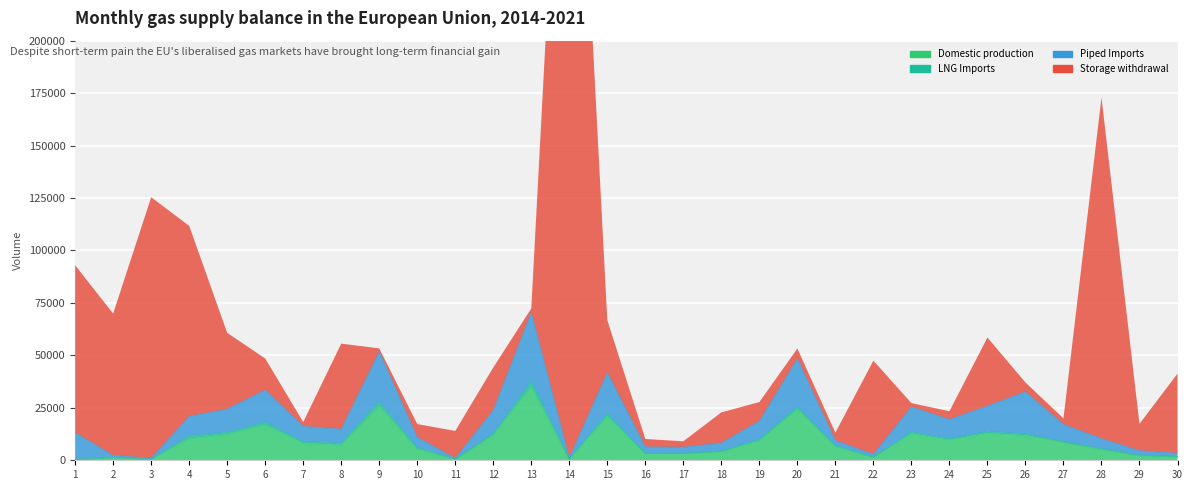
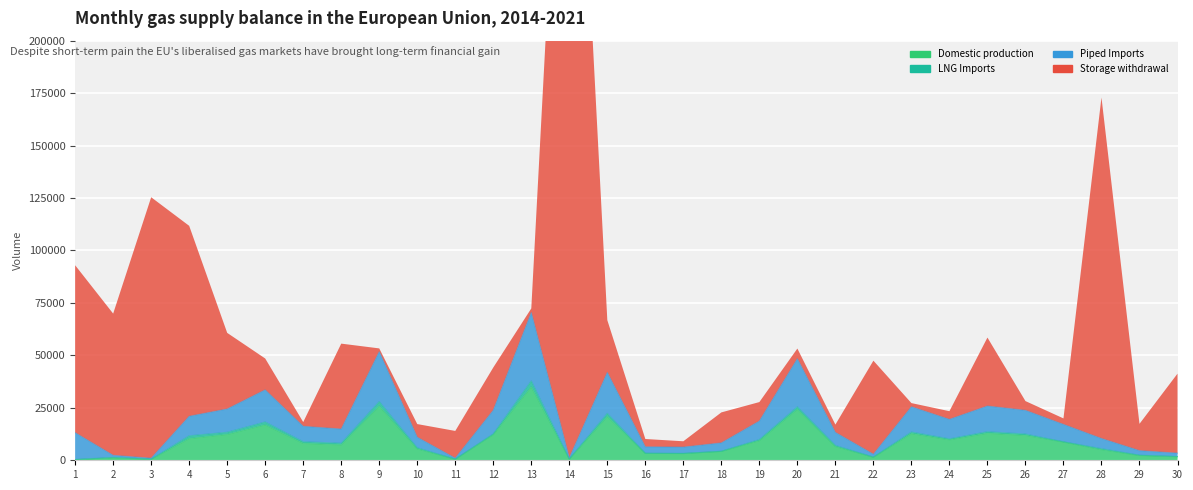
Piped Imports, 21: 2000 -> 6000
Piped Imports, 26: 20000 -> 11000
